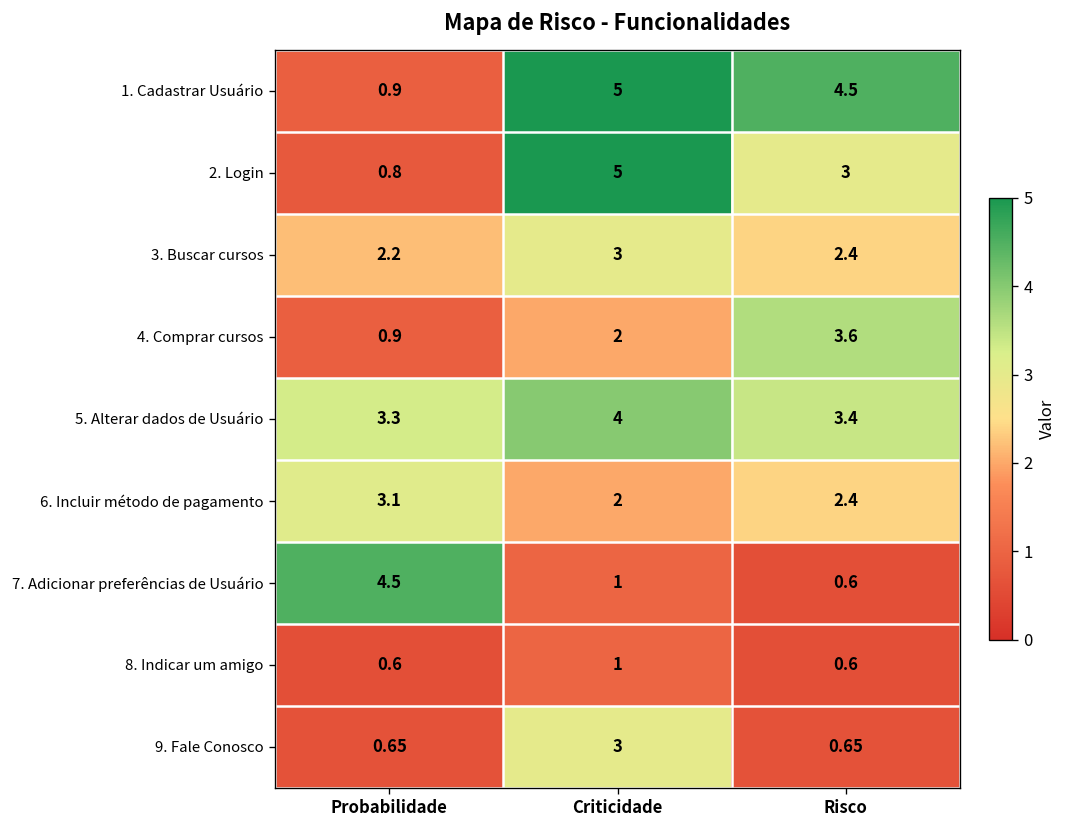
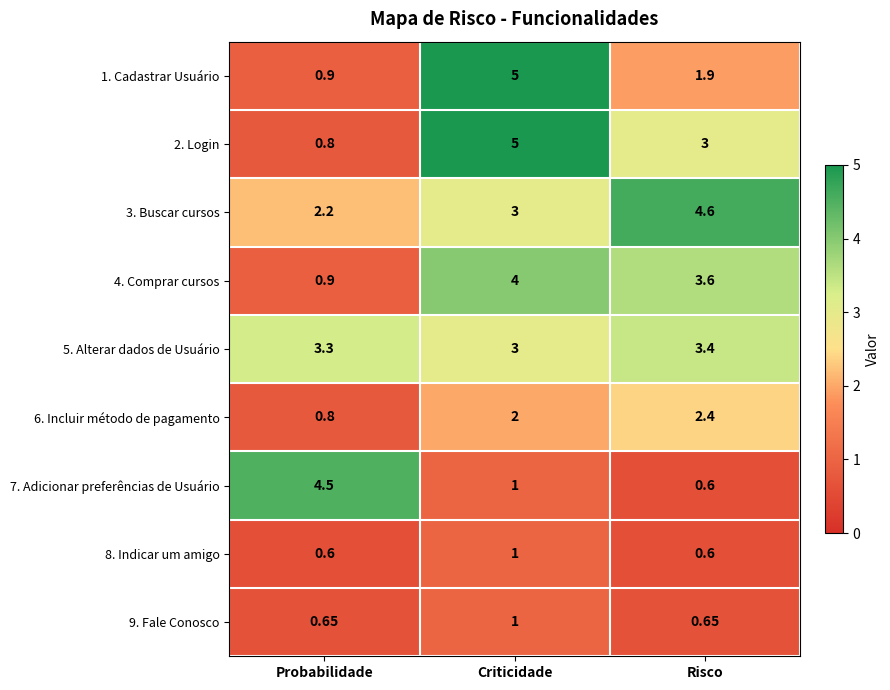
1. Cadastrar Usuário, Risco: 4.5 -> 1.9
3. Buscar cursos, Risco: 2.4 -> 4.6
4. Comprar cursos, Criticidade: 2 -> 4
5. Alterar dados de Usuário, Criticidade: 4 -> 3
6. Incluir método de pagamento, Probabilidade: 3.1 -> 0.8
9. Fale Conosco, Criticidade: 3 -> 1
